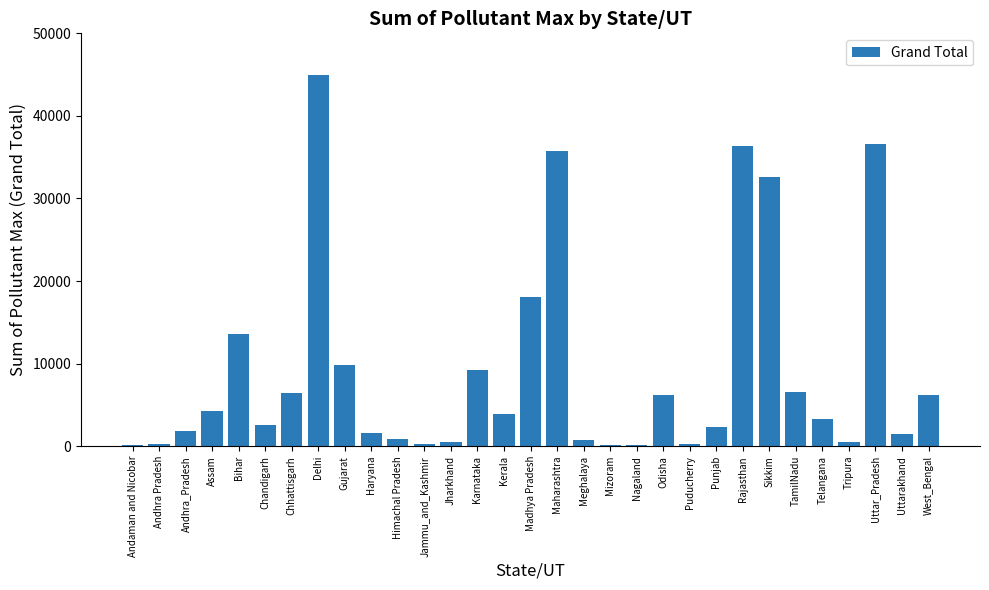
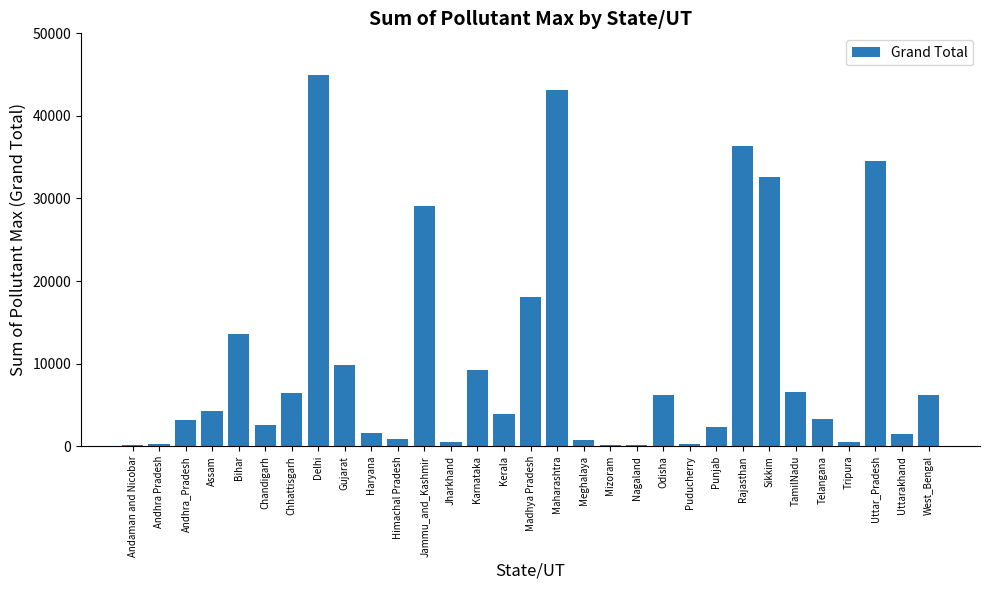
Andhra_Pradesh: 2000 -> 3000
Jammu_and_Kashmir: 0 -> 29000
Maharashtra: 36000 -> 43000
Uttar_Pradesh: 37000 -> 35000
